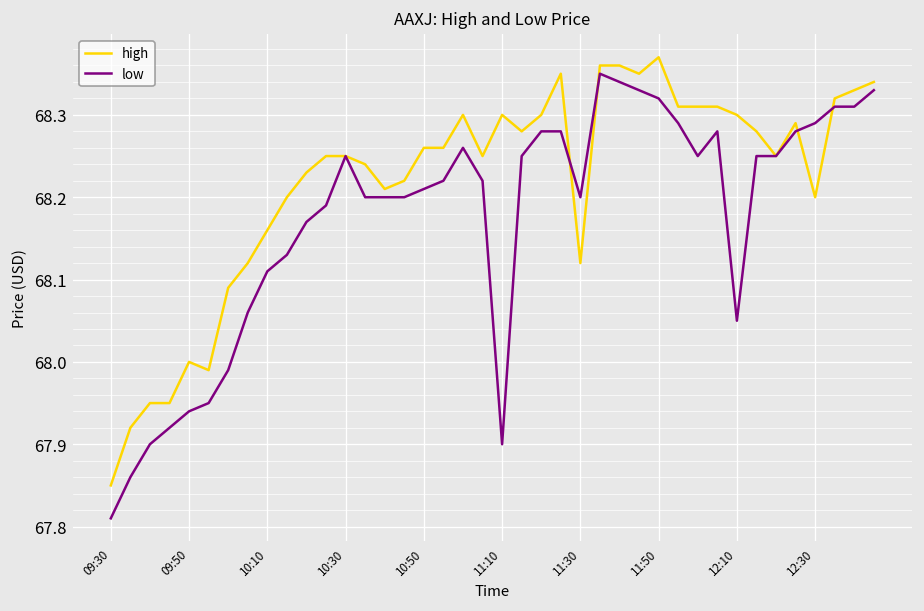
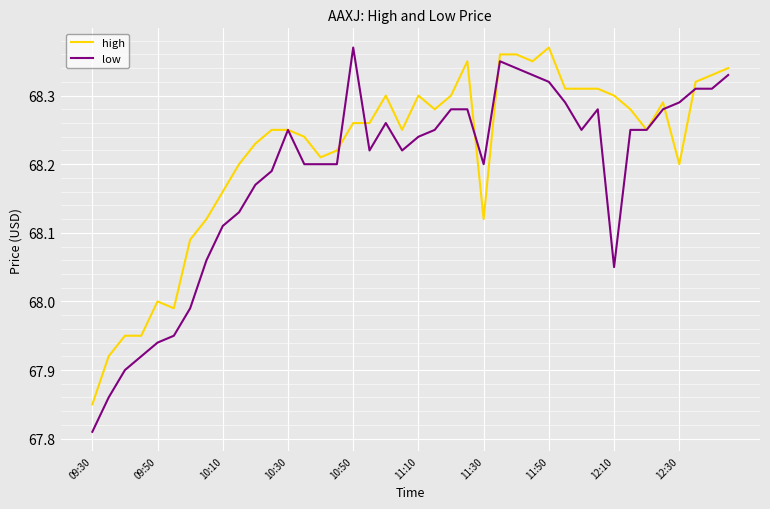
low, 10:50: 68.21 -> 68.37
low, 11:10: 67.90 -> 68.24
